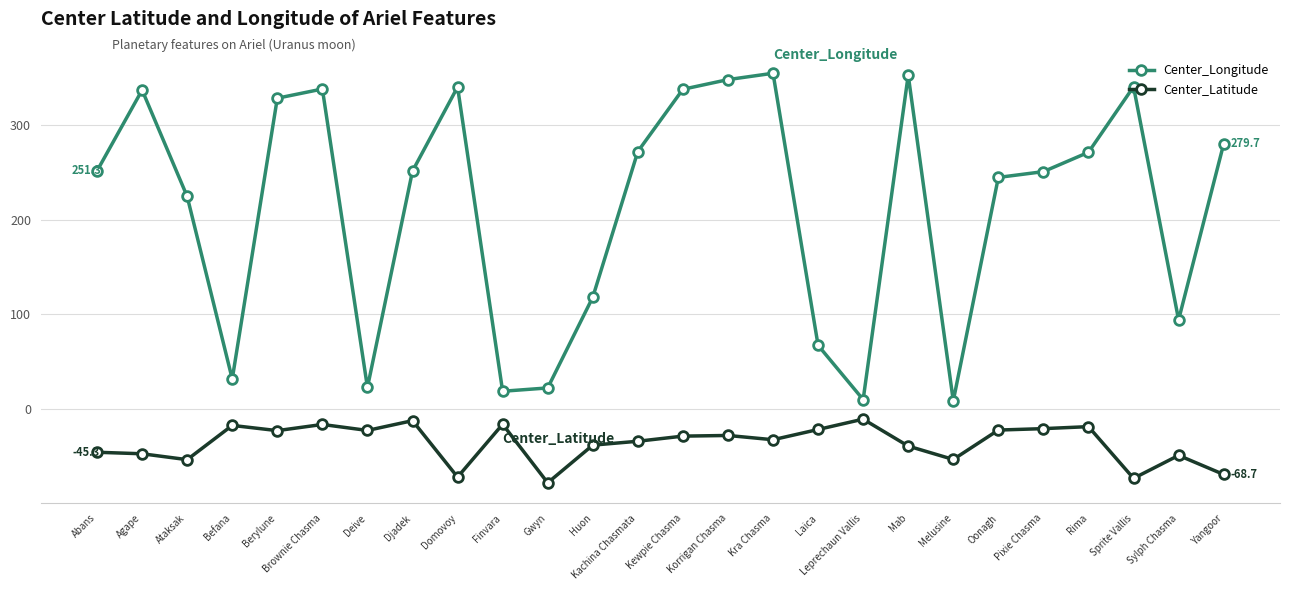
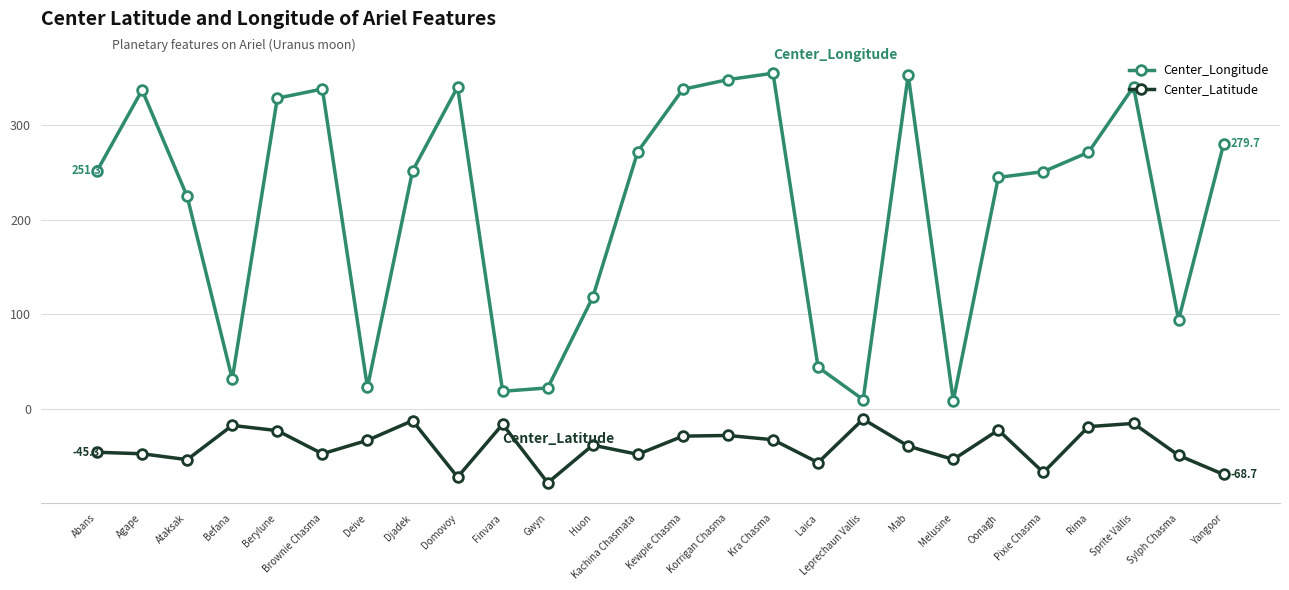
Center_Latitude, Brownie Chasma: -20 -> -50
Center_Latitude, Deive: -20 -> -30
Center_Latitude, Kachina Chasmata: -30 -> -50
Center_Longitude, Laica: 70 -> 40
Center_Latitude, Laica: -20 -> -60
Center_Latitude, Pixie Chasma: -20 -> -70
Center_Latitude, Sprite Vallis: -70 -> -10
